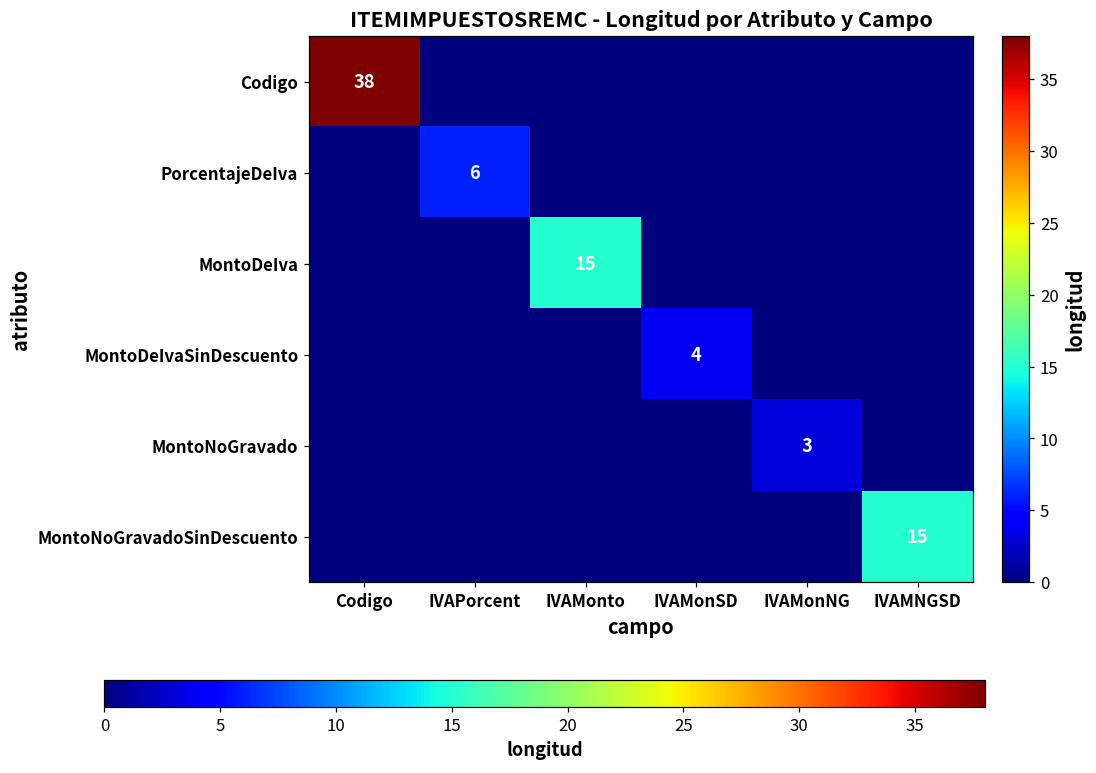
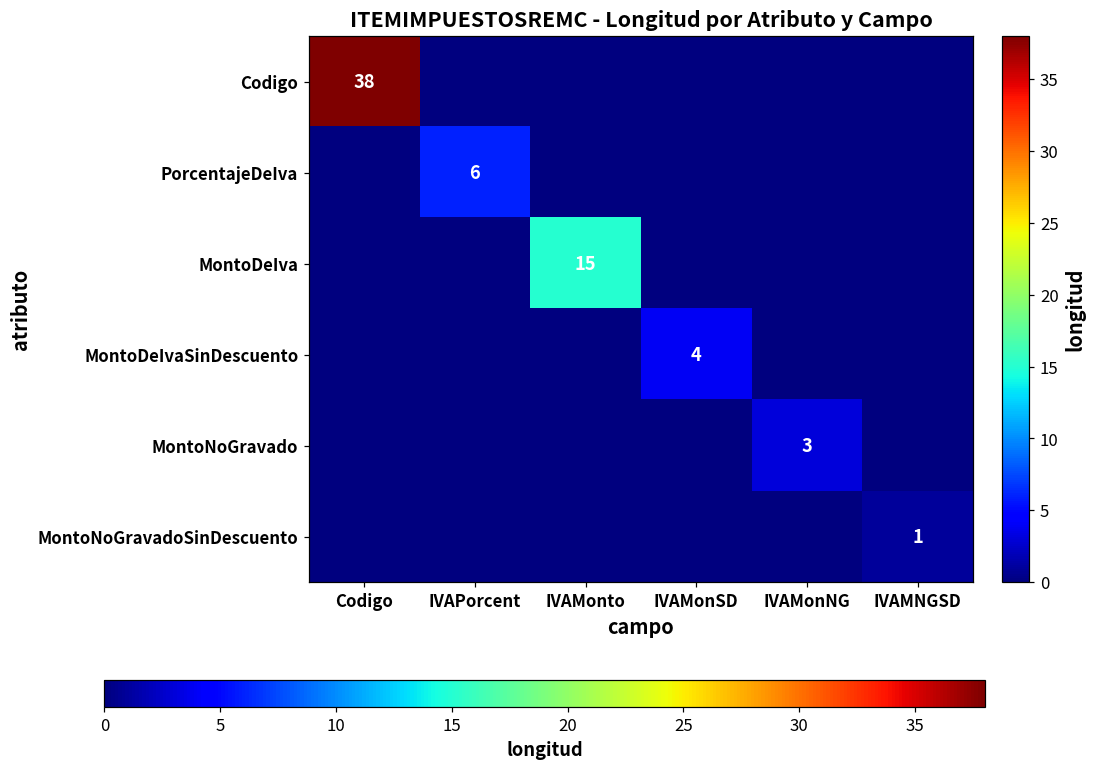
MontoNoGravadoSinDescuento, IVAMNGSD: 15 -> 1
